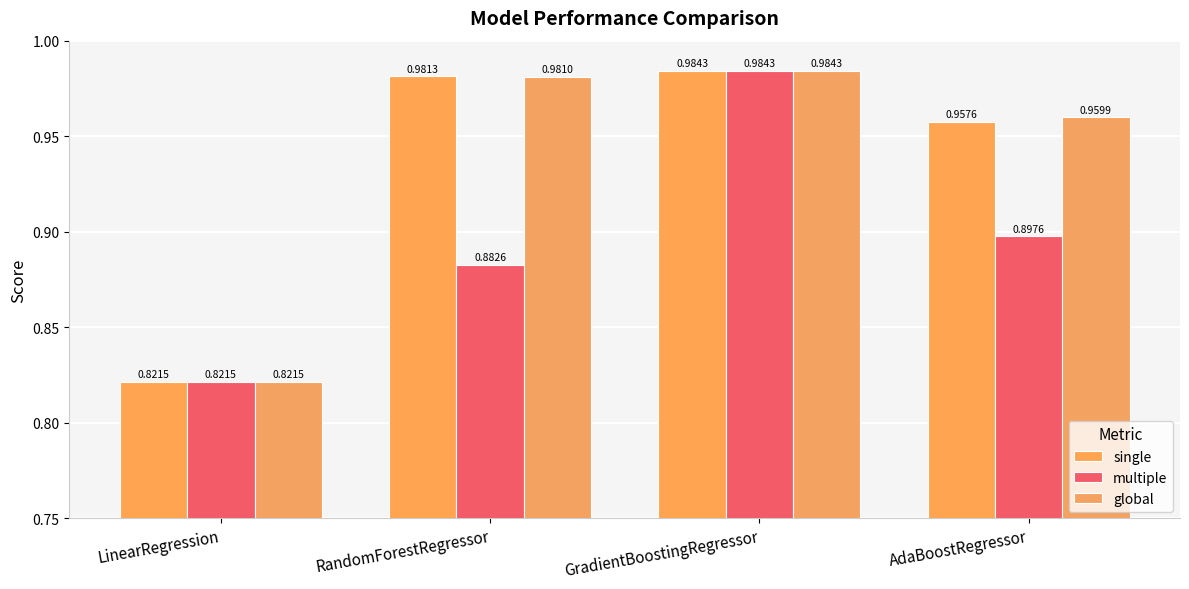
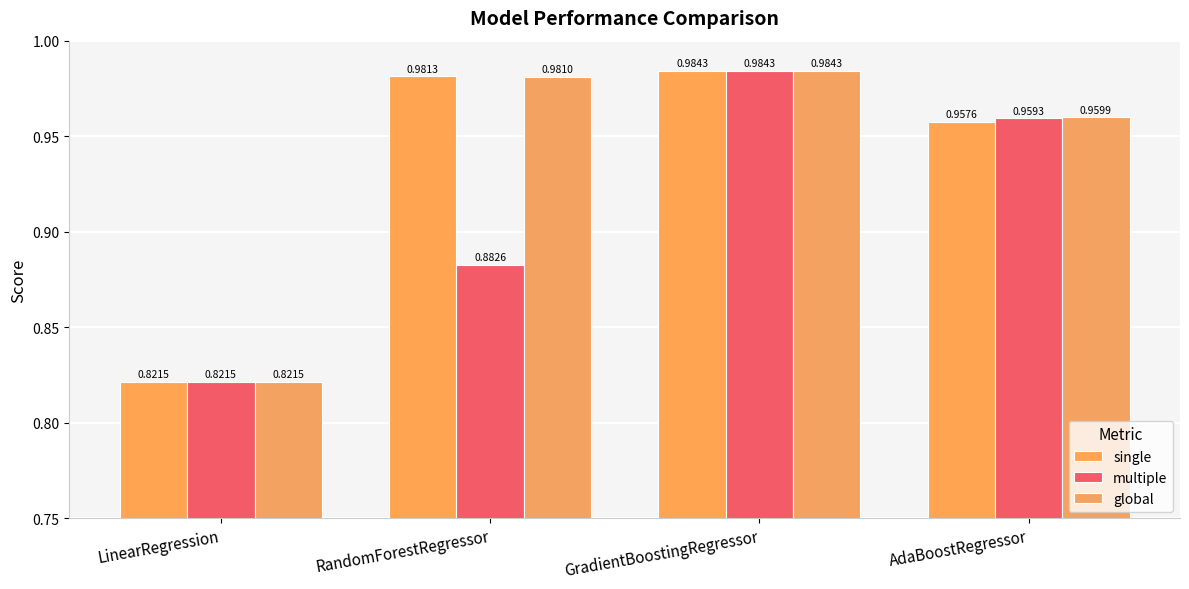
multiple, AdaBoostRegressor: 0.8976 -> 0.9593
